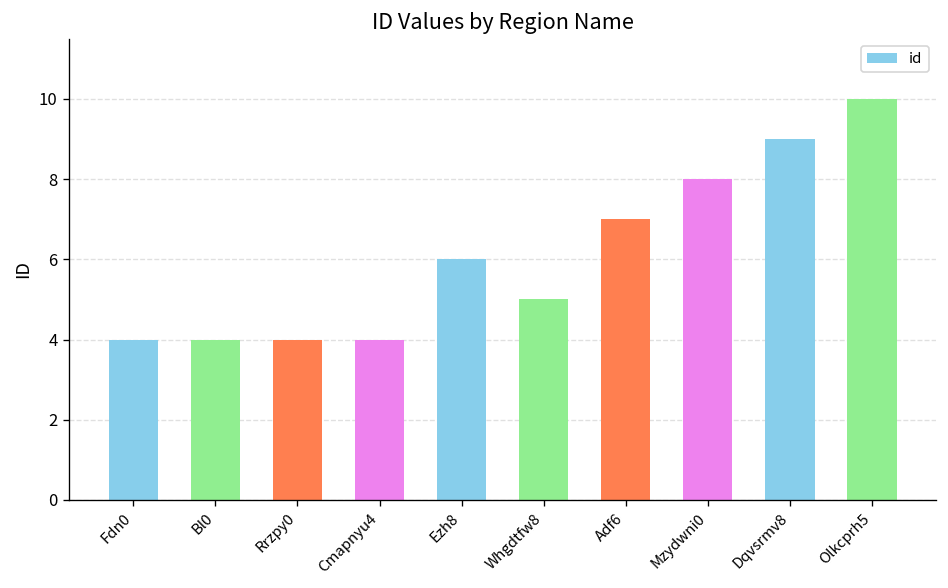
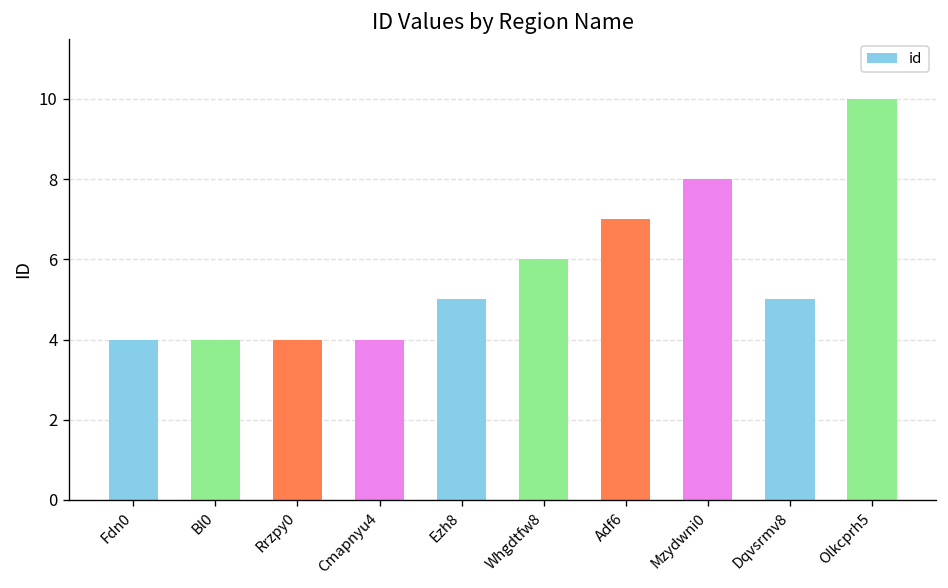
Ezh8: 6 -> 5
Whgdtfw8: 5 -> 6
Dqvsrmv8: 9 -> 5
